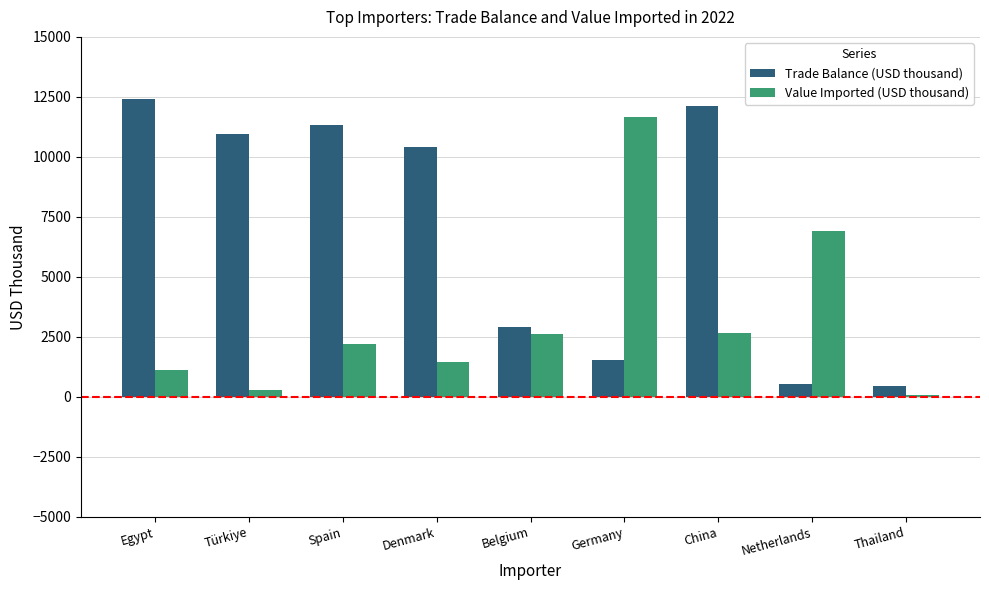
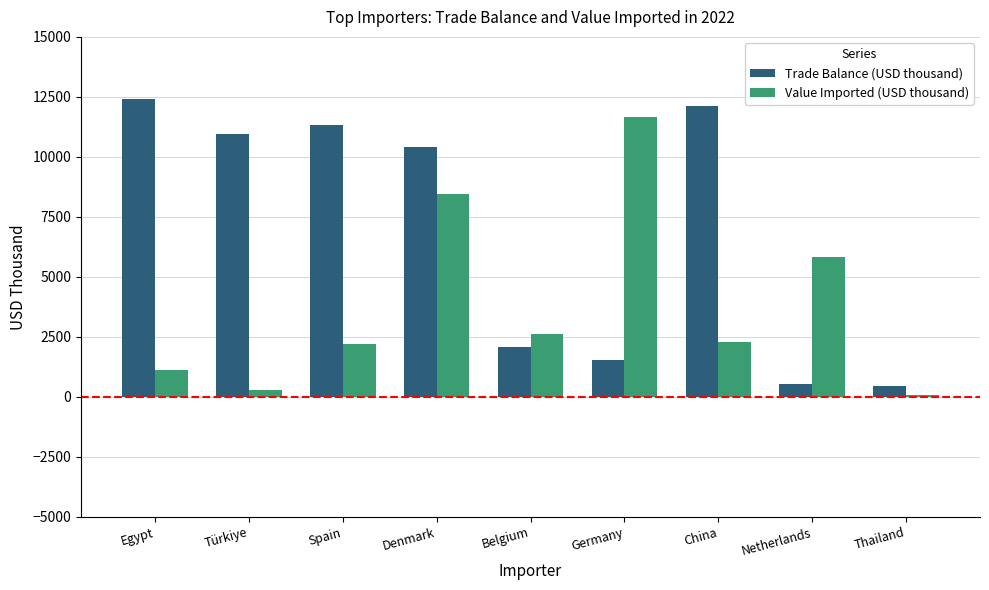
Value Imported (USD thousand), Denmark: 1500 -> 8500
Trade Balance (USD thousand), Belgium: 2900 -> 2100
Value Imported (USD thousand), China: 2700 -> 2300
Value Imported (USD thousand), Netherlands: 6900 -> 5800
